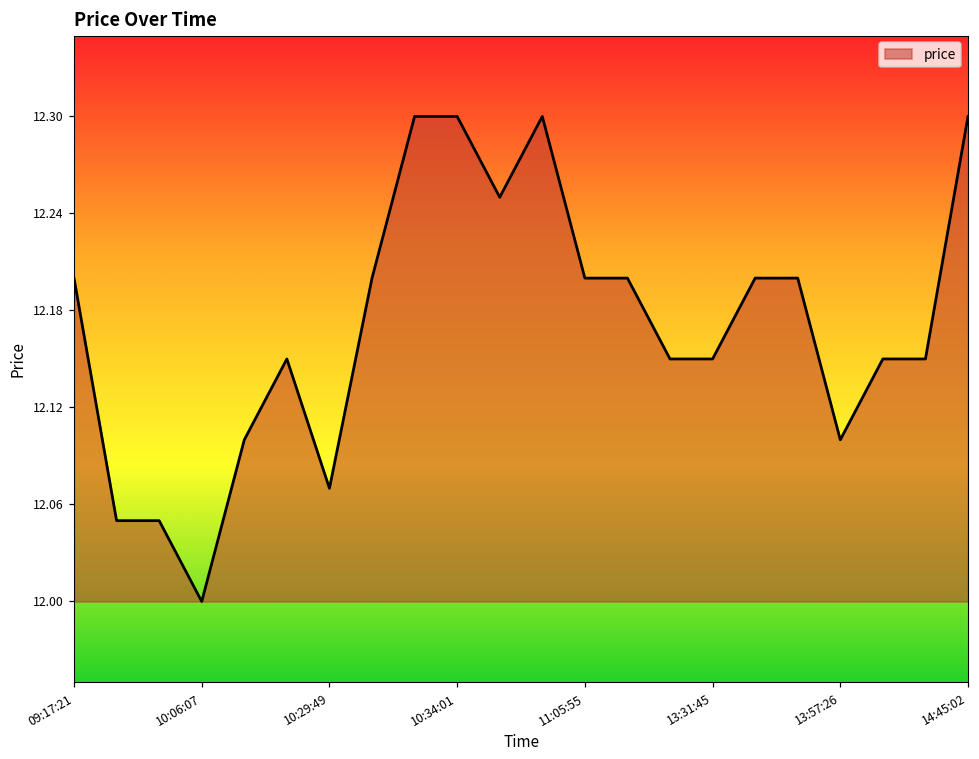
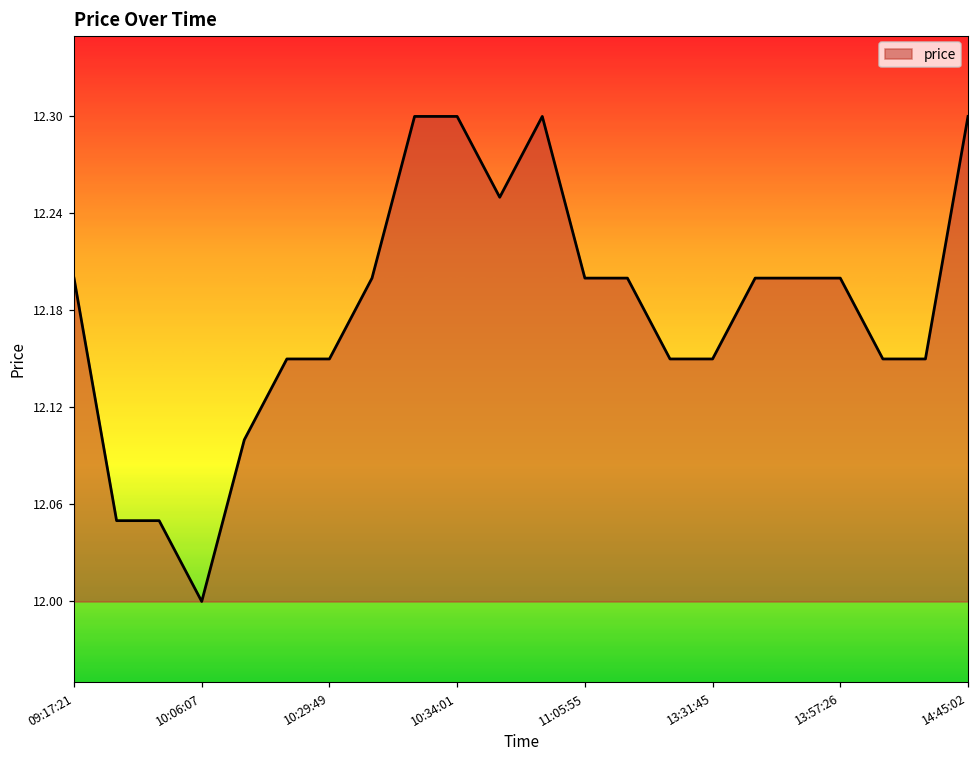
10:29:49: 12.07 -> 12.15
13:57:26: 12.1 -> 12.2
